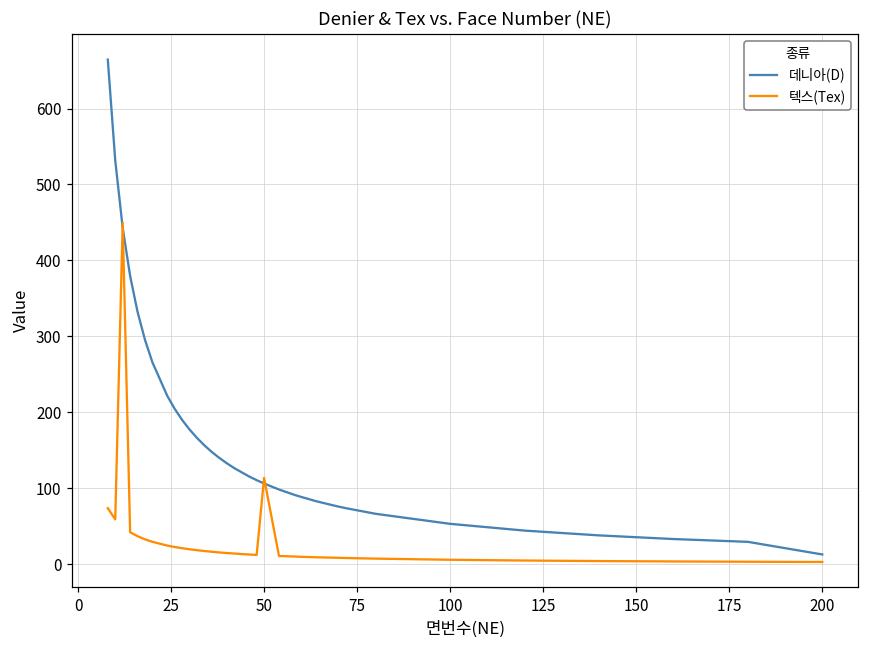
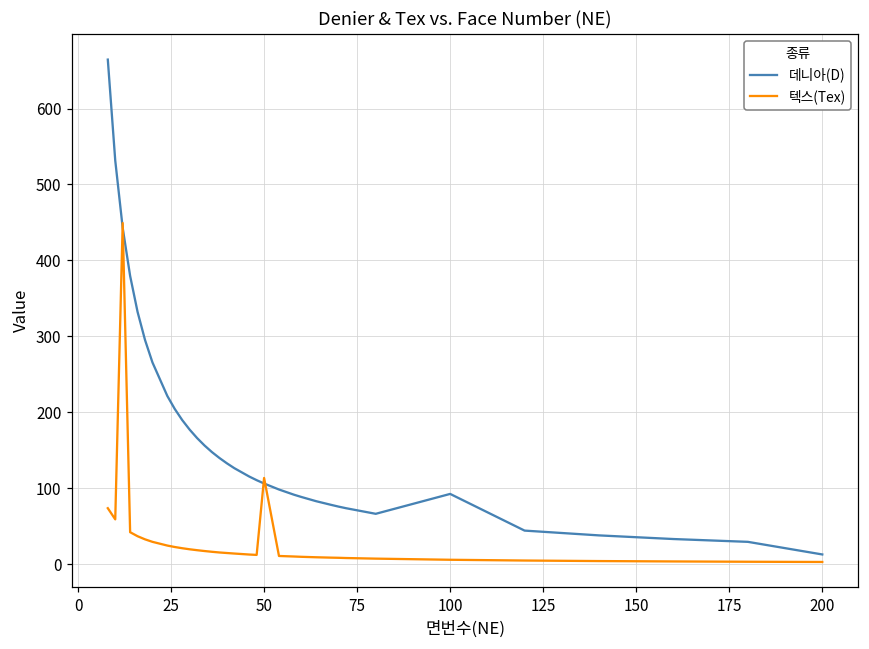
데니아(D), 100: 50 -> 90
